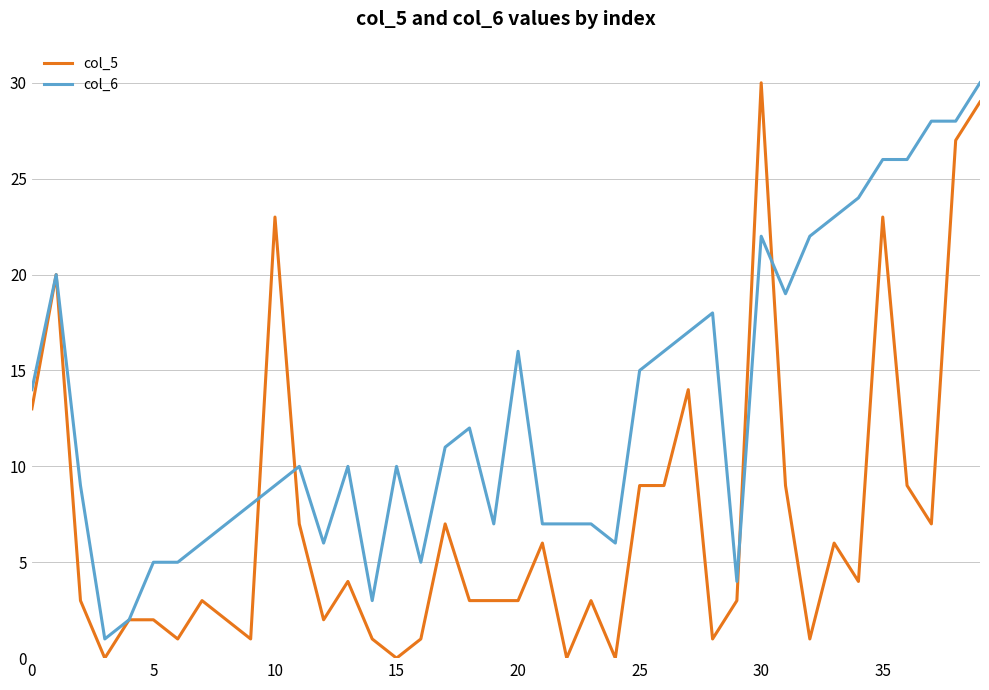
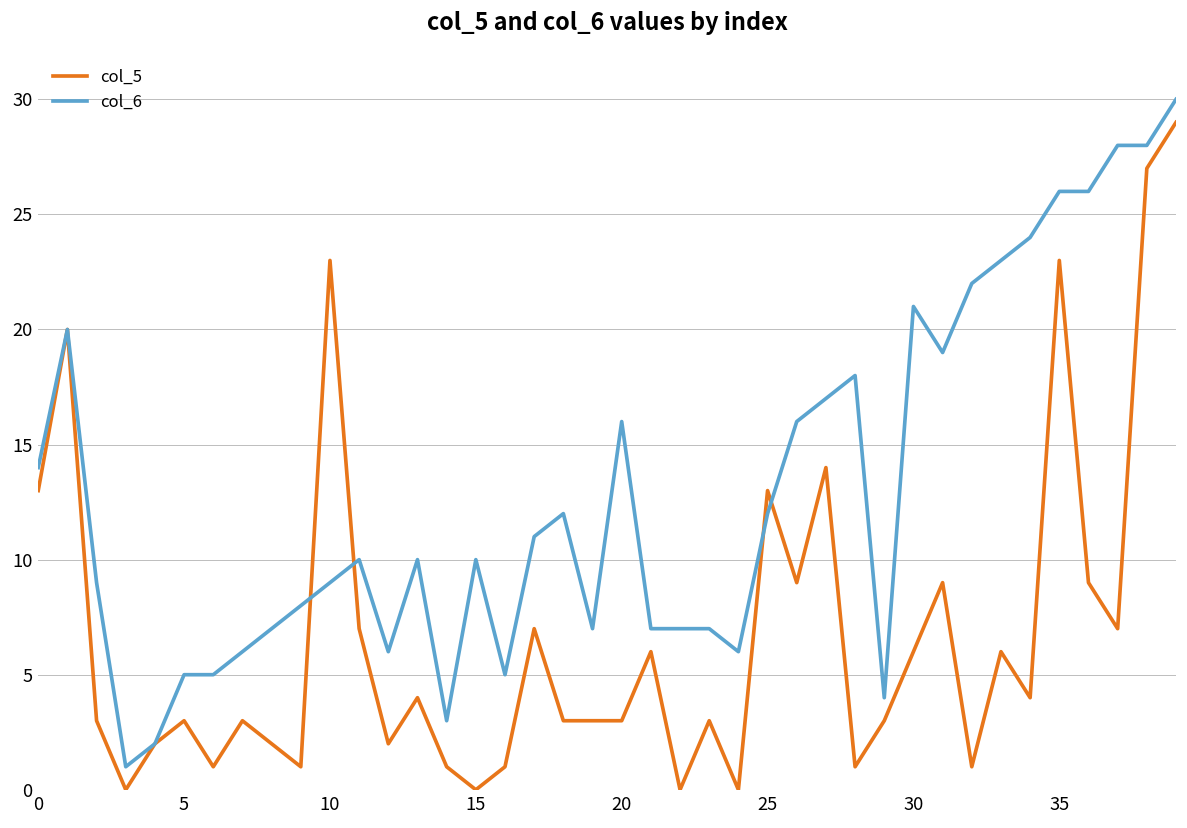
col_5, 5: 2 -> 3
col_5, 25: 9 -> 13
col_6, 25: 15 -> 12
col_5, 30: 30 -> 6
col_6, 30: 22 -> 21
